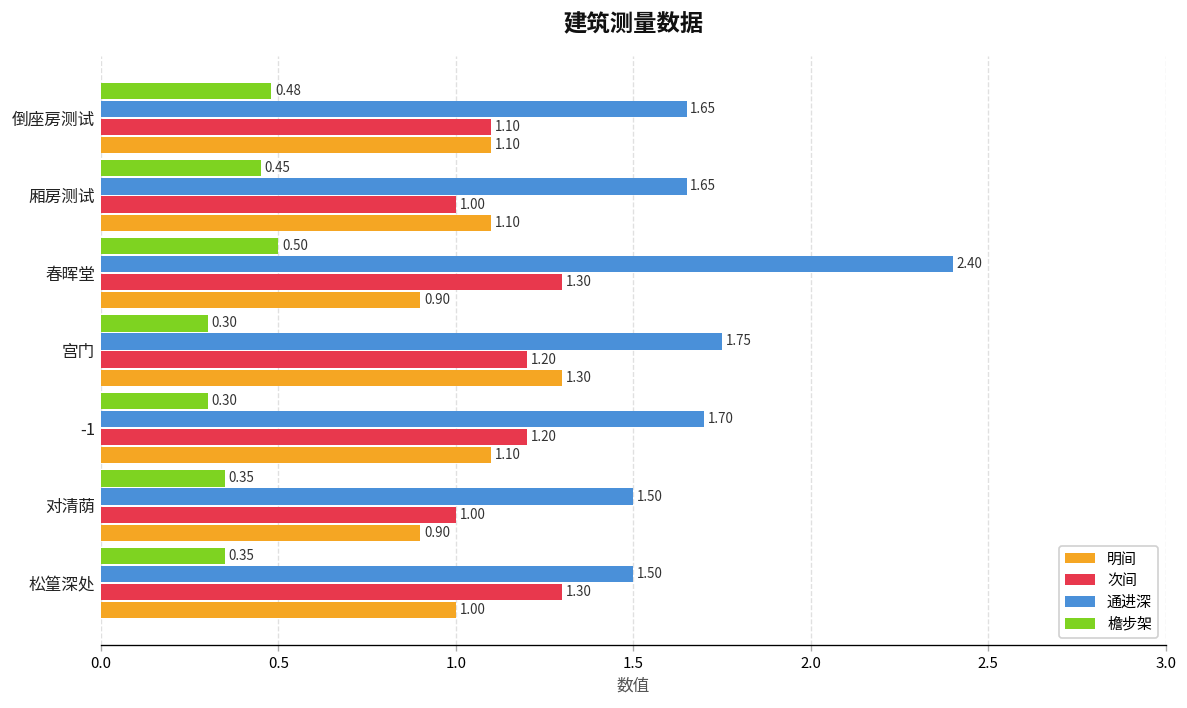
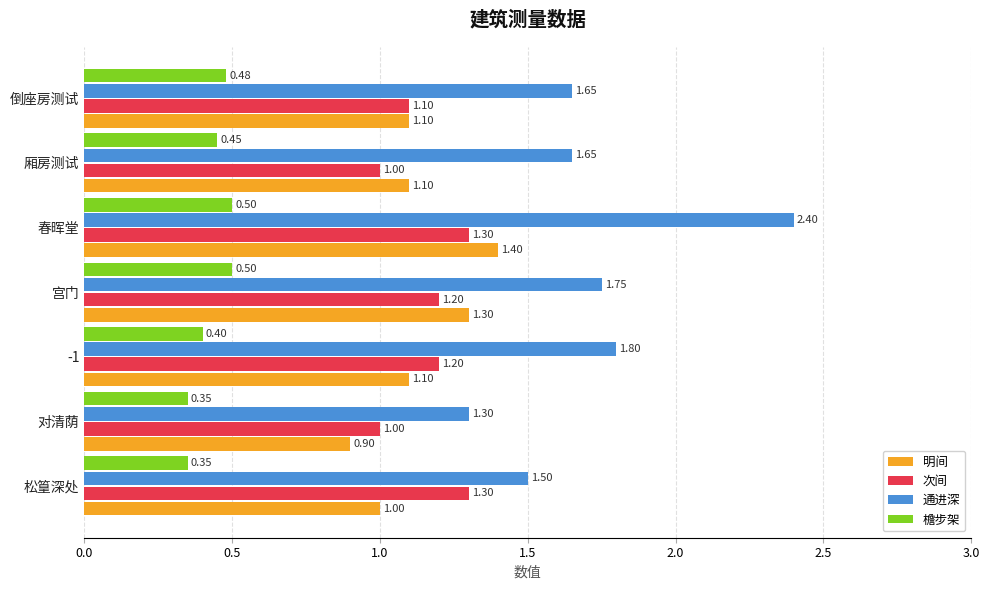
明间, 春晖堂: 0.90 -> 1.40
檐步架, 宫门: 0.30 -> 0.50
檐步架, -1: 0.30 -> 0.40
通进深, -1: 1.70 -> 1.80
通进深, 对清荫: 1.50 -> 1.30
